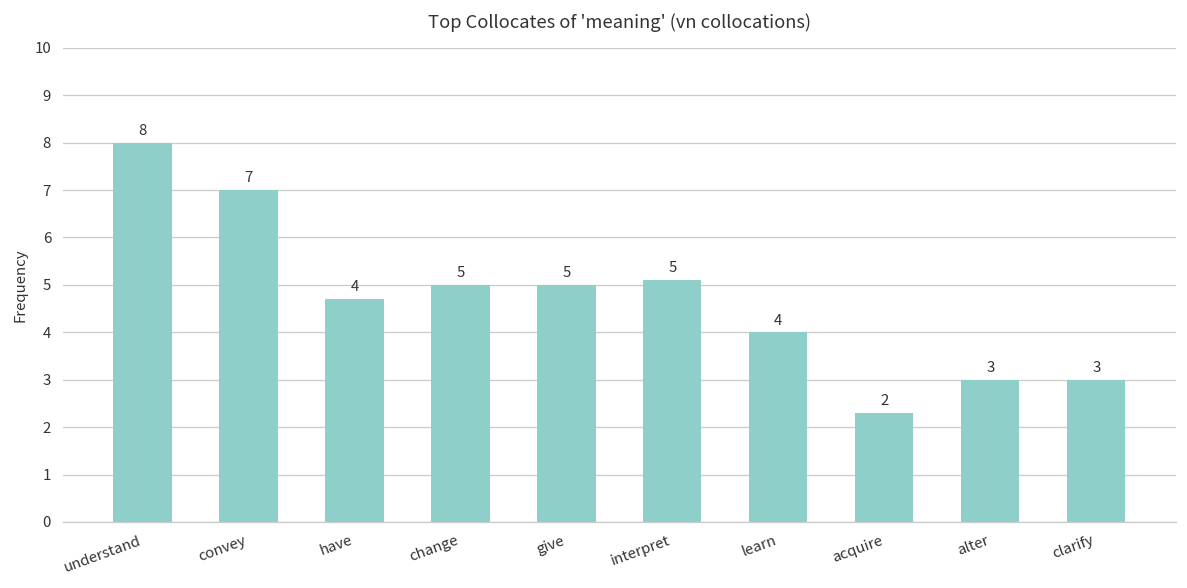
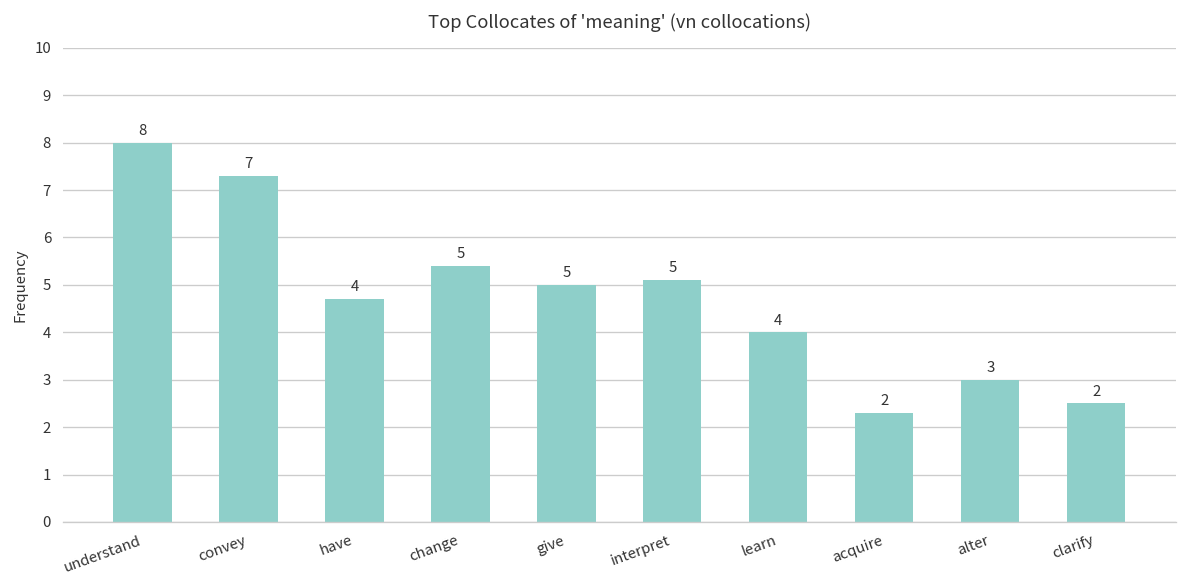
convey: 7.0 -> 7.3
change: 5.0 -> 5.4
clarify: 3 -> 2
